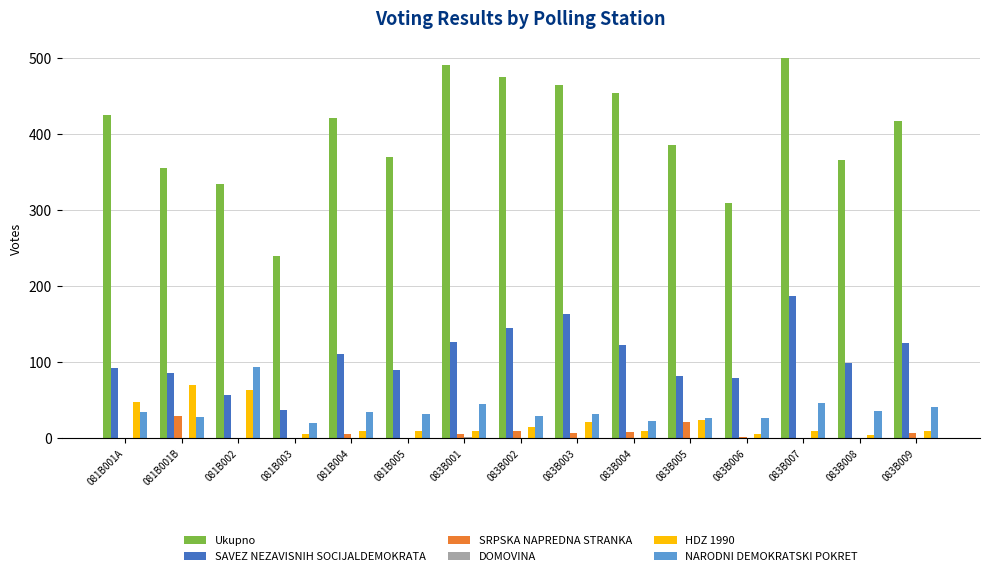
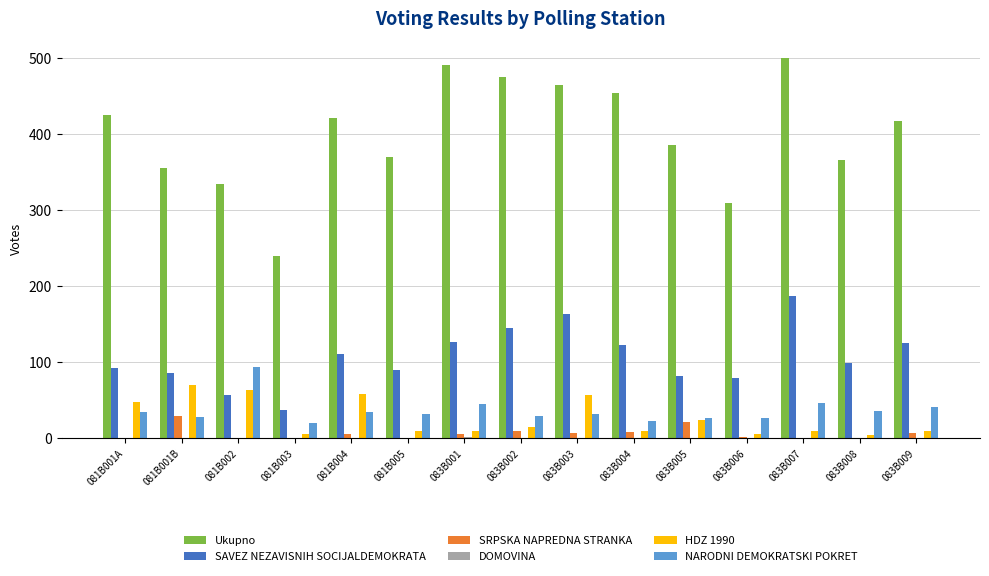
HDZ 1990, 081B004: 10 -> 60
HDZ 1990, 083B003: 20 -> 60
